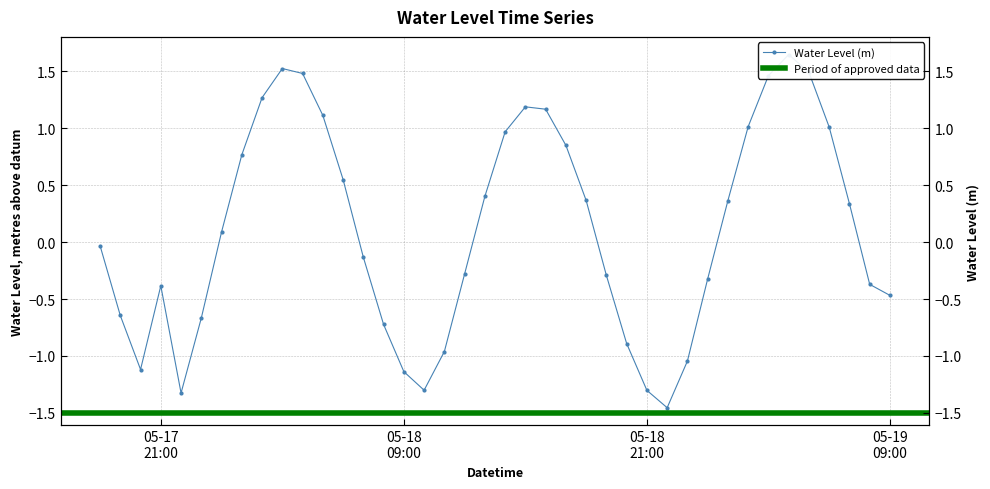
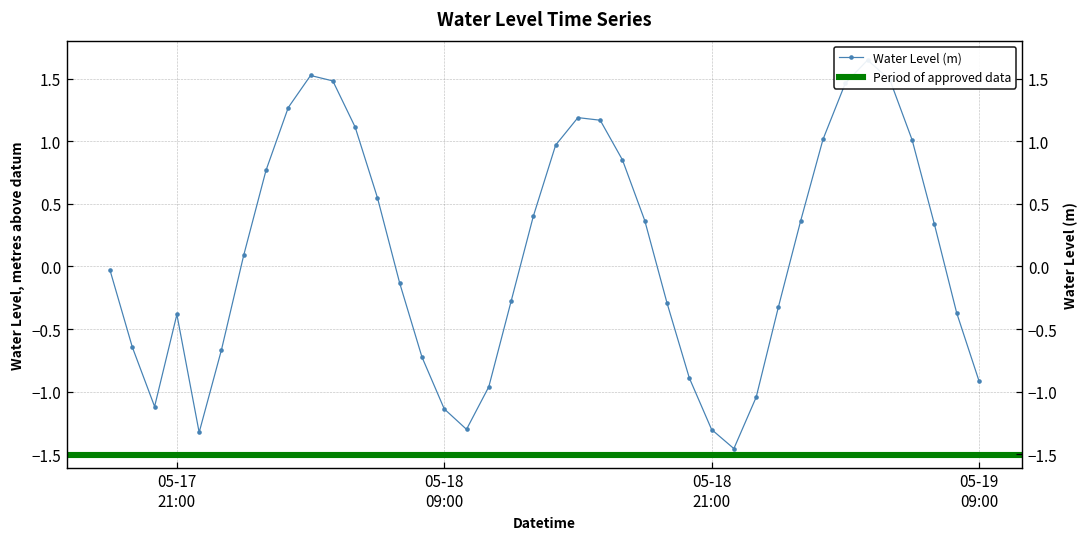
05-19 09:00: -0.47 -> -0.91
